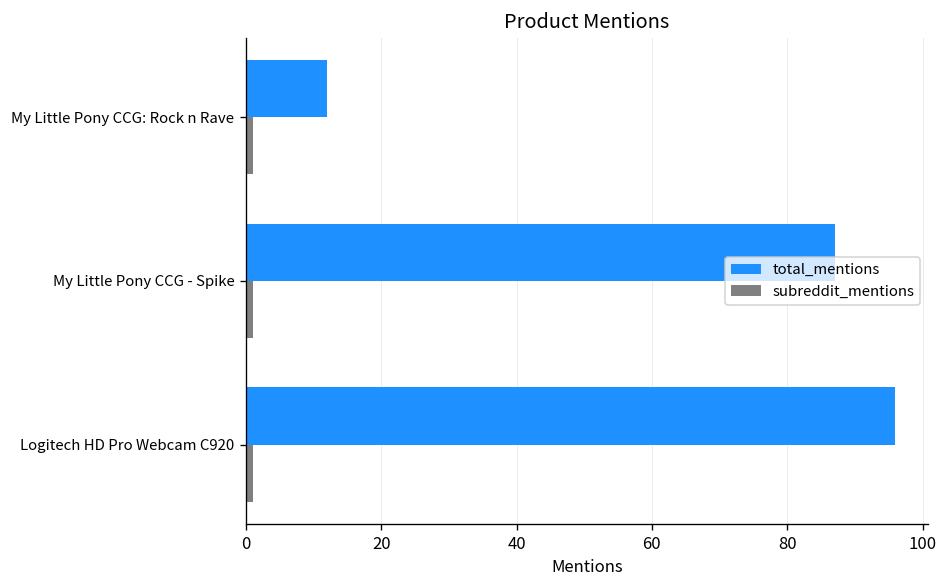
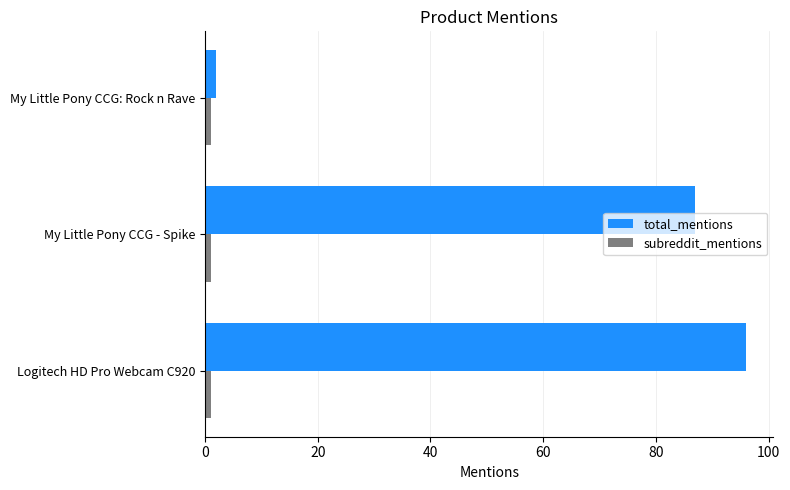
total_mentions, My Little Pony CCG: Rock n Rave: 12 -> 2
